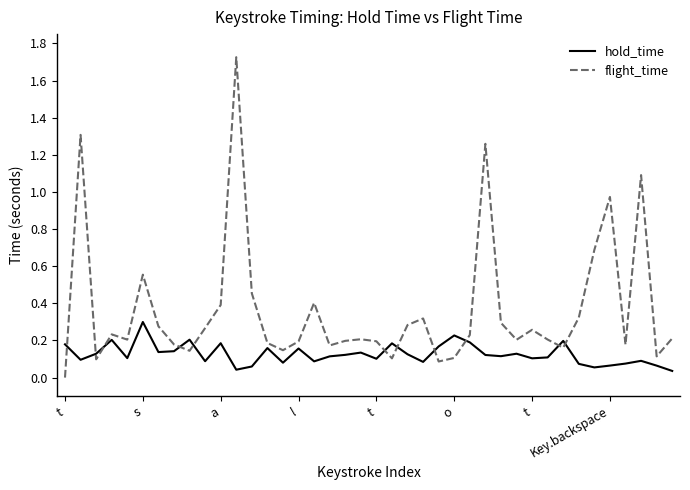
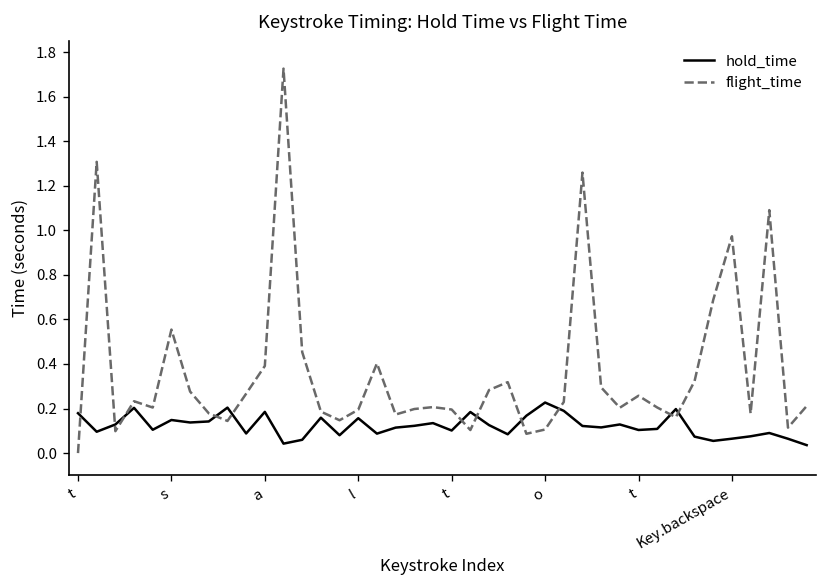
hold_time, s: 0.30 -> 0.15
